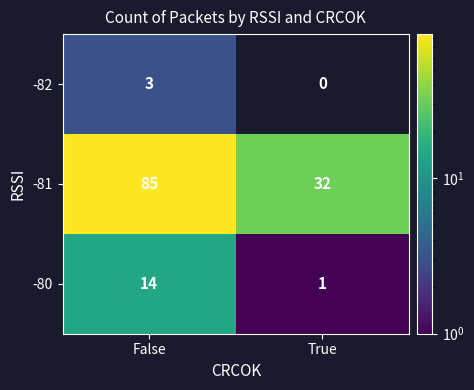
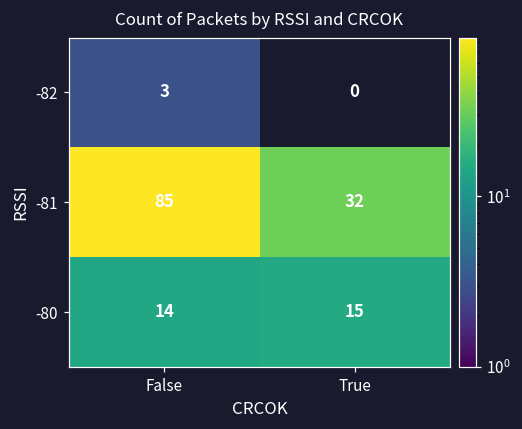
-80, True: 1 -> 15
